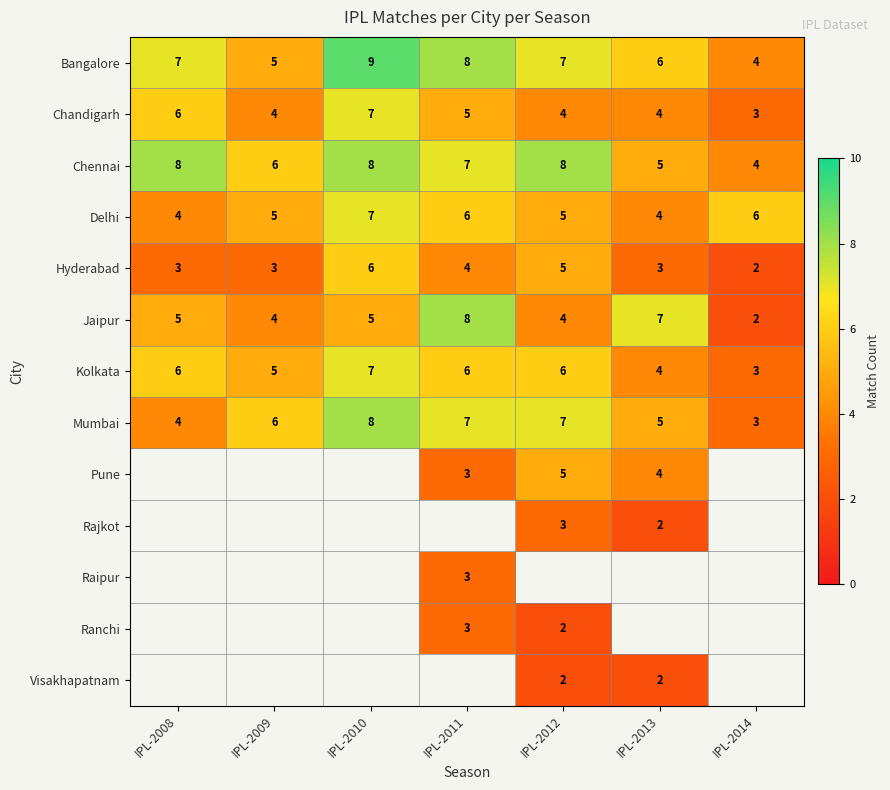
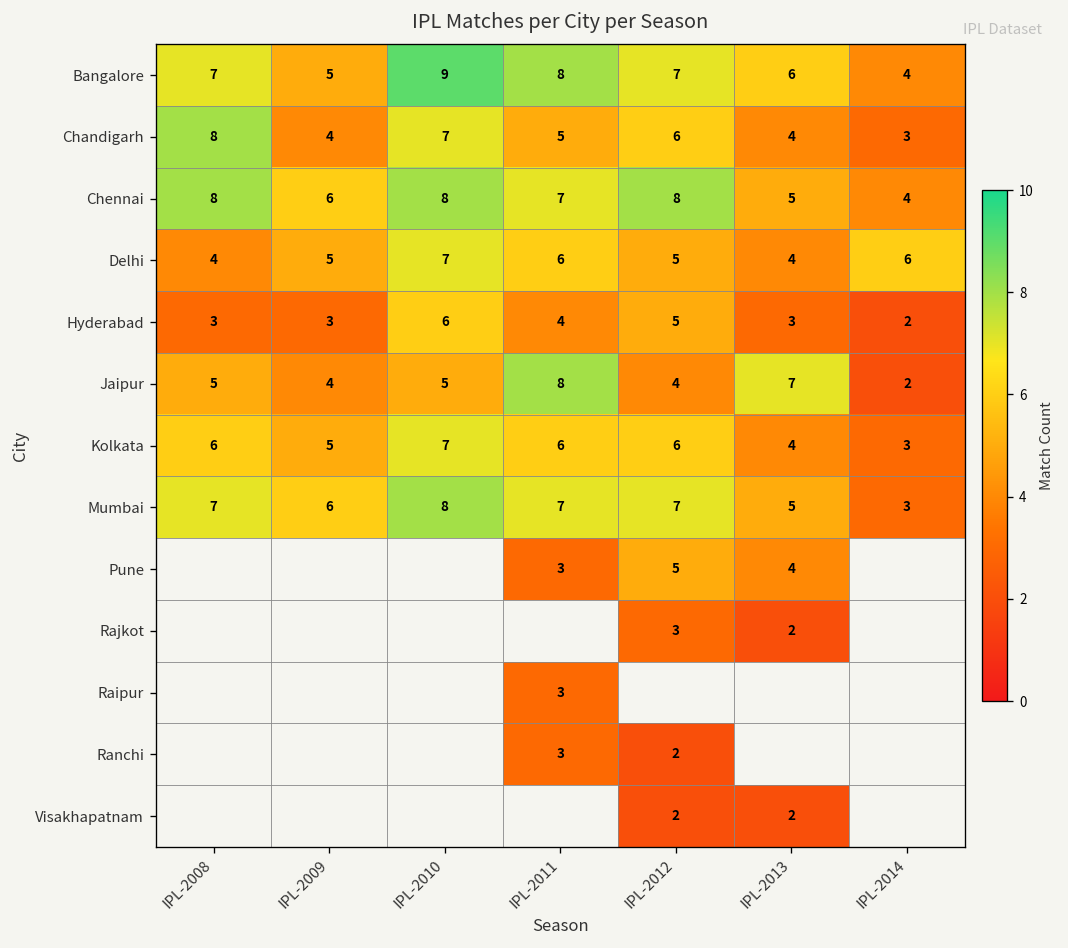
Chandigarh, IPL-2008: 6 -> 8
Chandigarh, IPL-2012: 4 -> 6
Mumbai, IPL-2008: 4 -> 7
